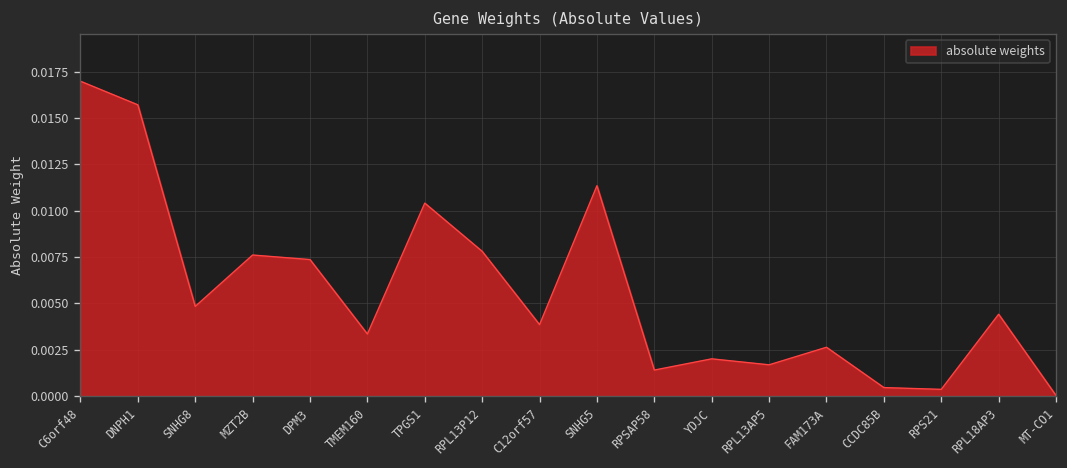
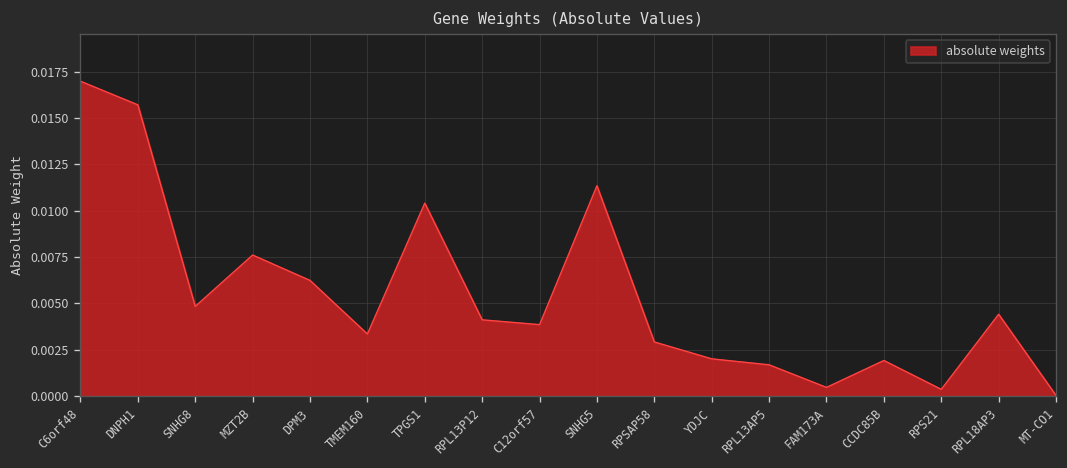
DPM3: 0.0074 -> 0.0062
RPL13P12: 0.0078 -> 0.0041
RPSAP58: 0.0014 -> 0.0029
FAM173A: 0.0026 -> 0.0005
CCDC85B: 0.0005 -> 0.0019
